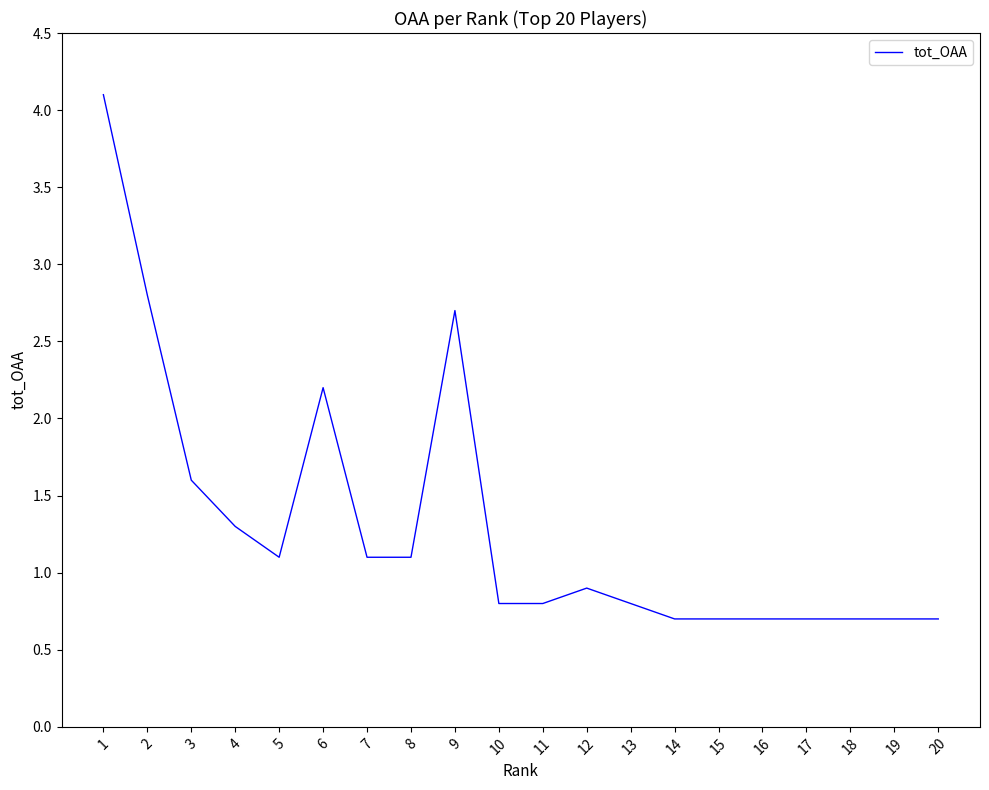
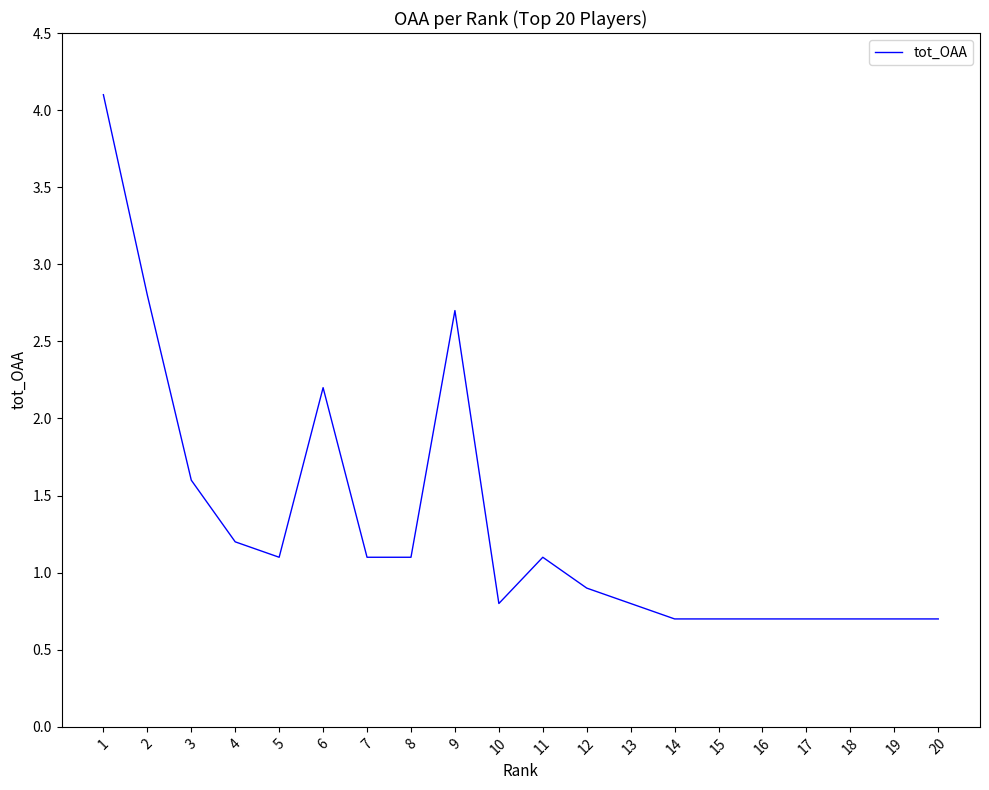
4: 1.3 -> 1.2
11: 0.8 -> 1.1
